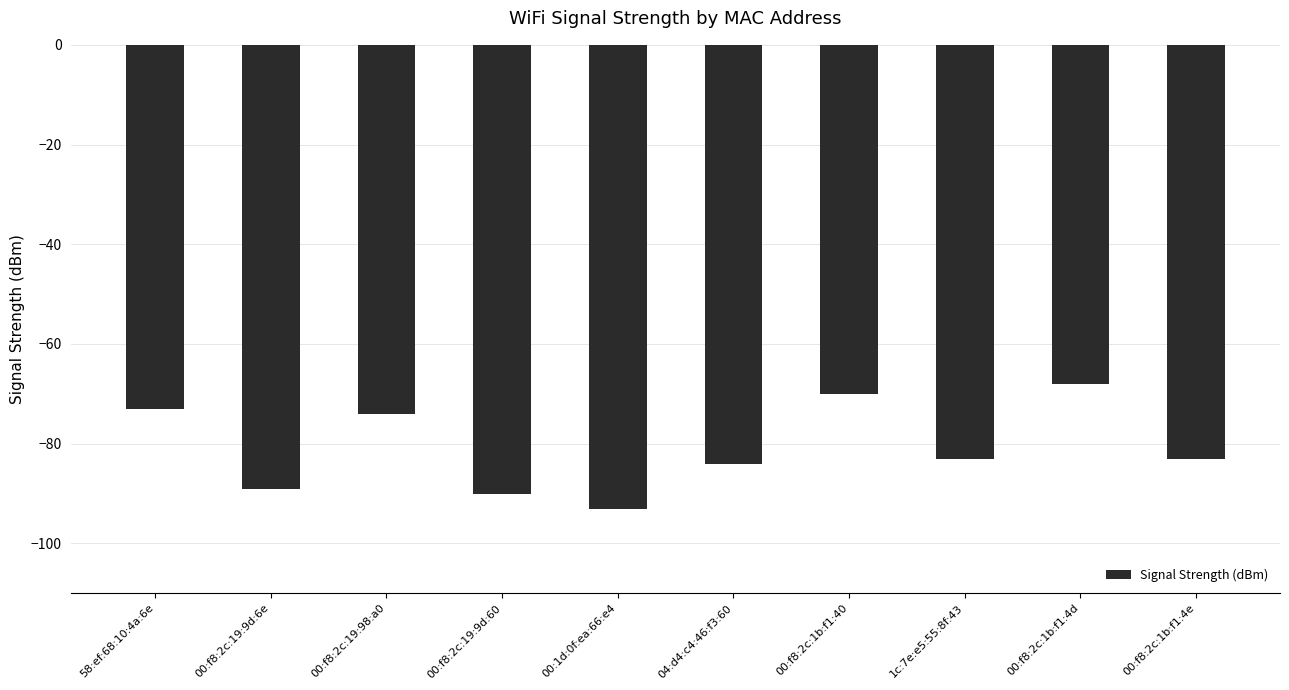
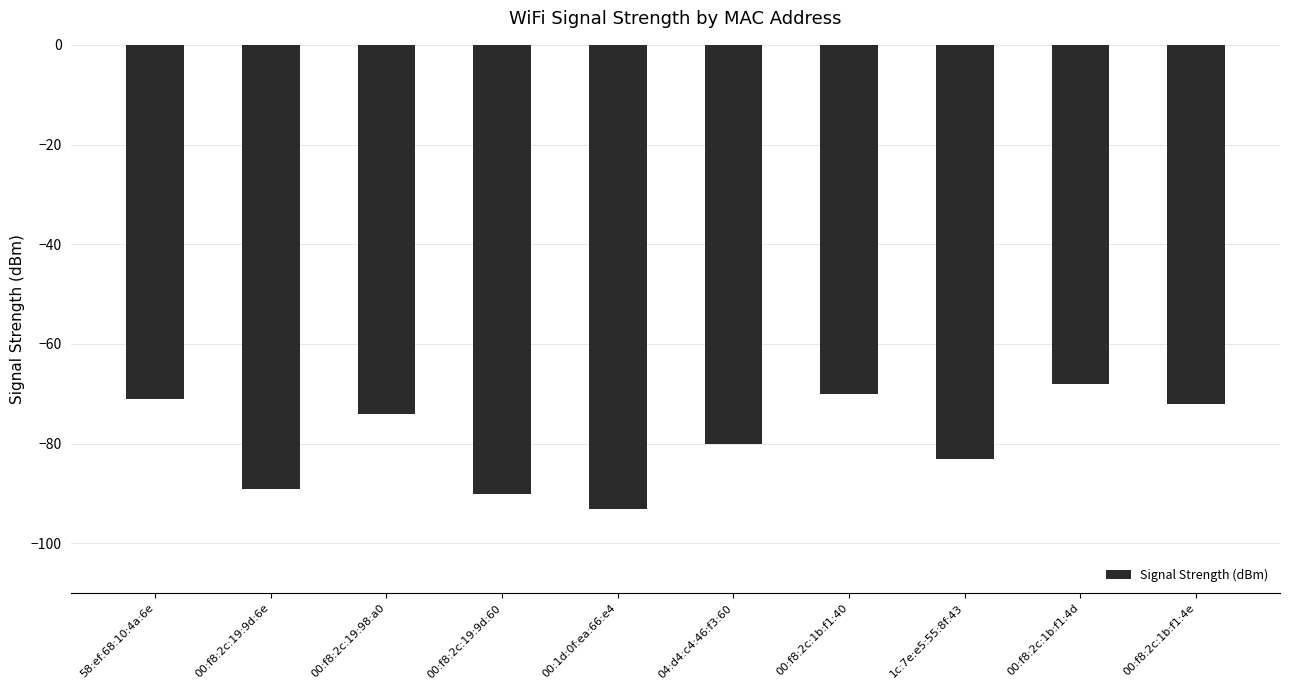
58:ef:68:10:4a:6e: -73 -> -71
04:d4:c4:46:f3:60: -84 -> -80
00:f8:2c:1b:f1:4e: -83 -> -72
